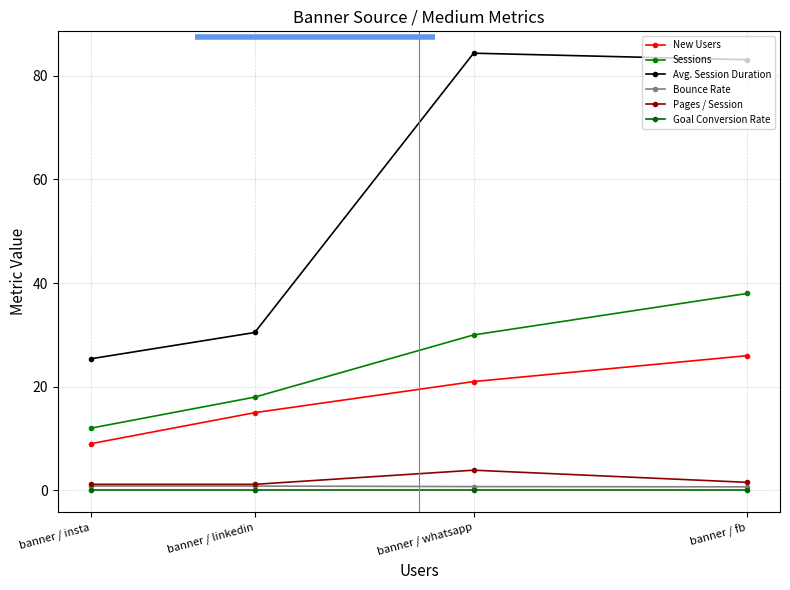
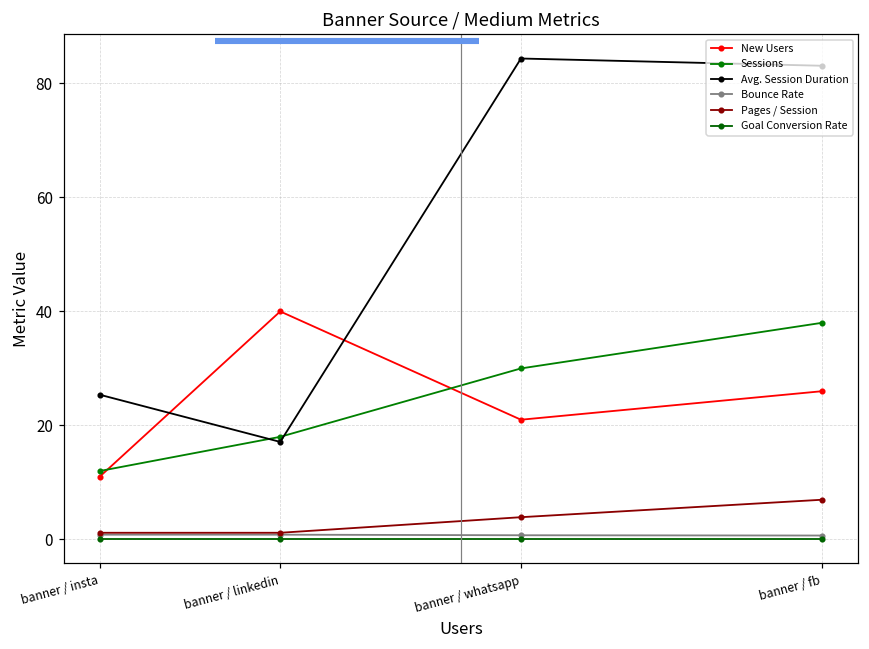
New Users, banner / insta: 9 -> 11
New Users, banner / linkedin: 15 -> 40
Avg. Session Duration, banner / linkedin: 30 -> 17
Pages / Session, banner / fb: 2 -> 7
